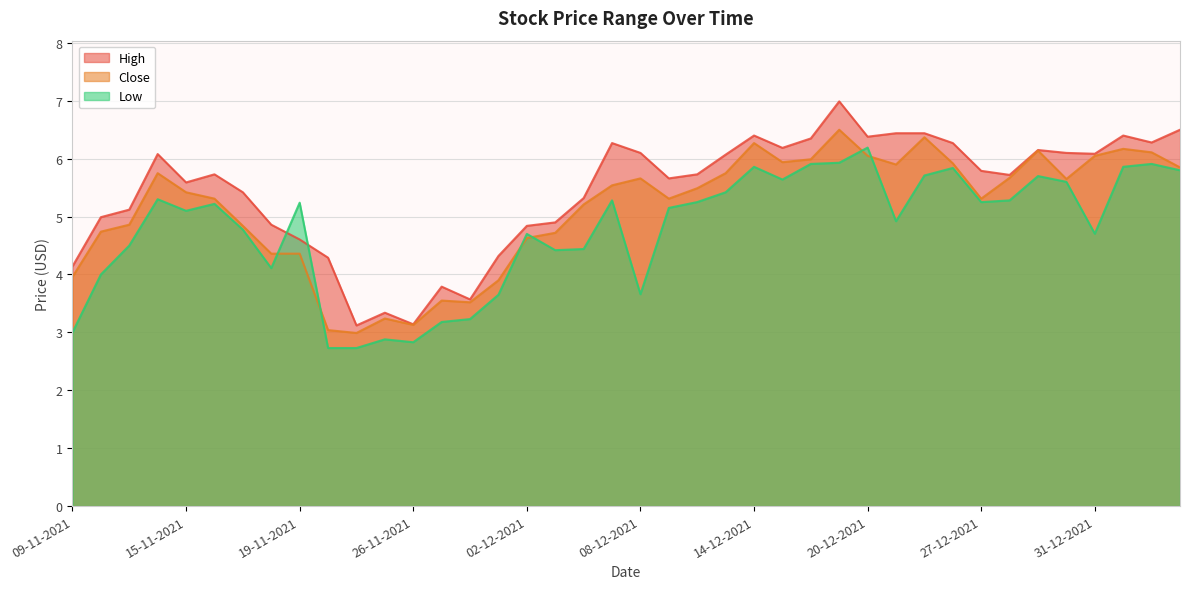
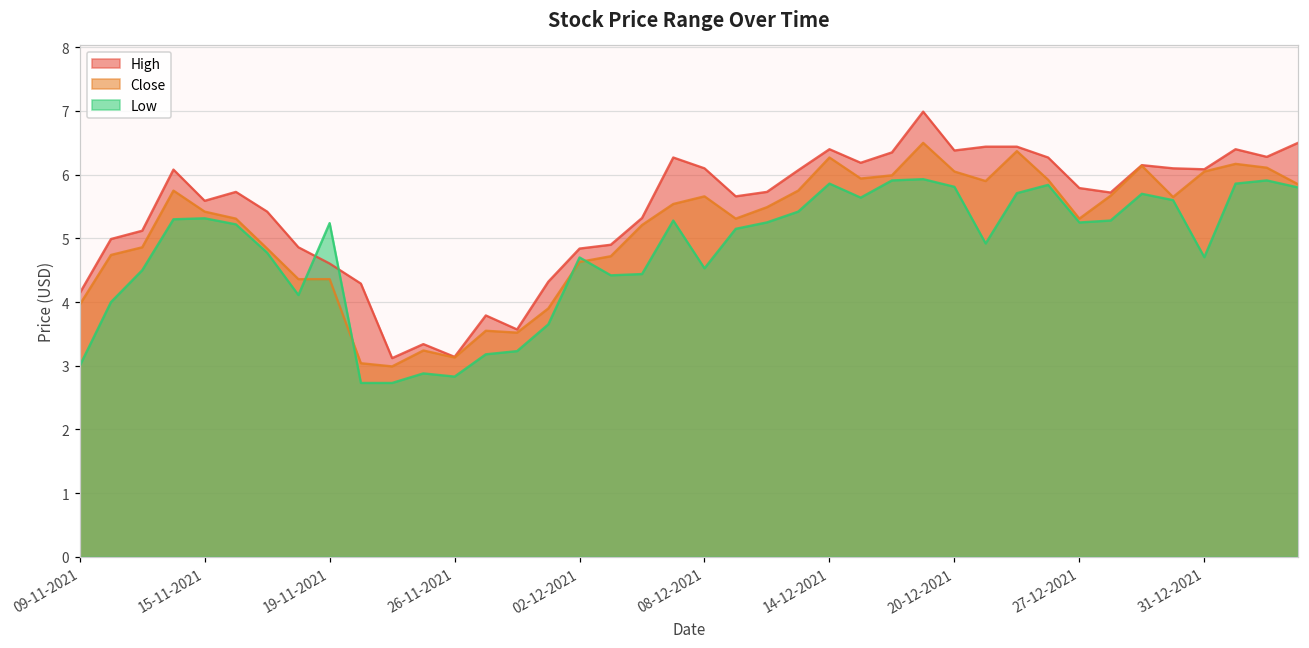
Low, 15-11-2021: 5.1 -> 5.3
Low, 08-12-2021: 3.7 -> 4.5
Low, 20-12-2021: 6.2 -> 5.8
